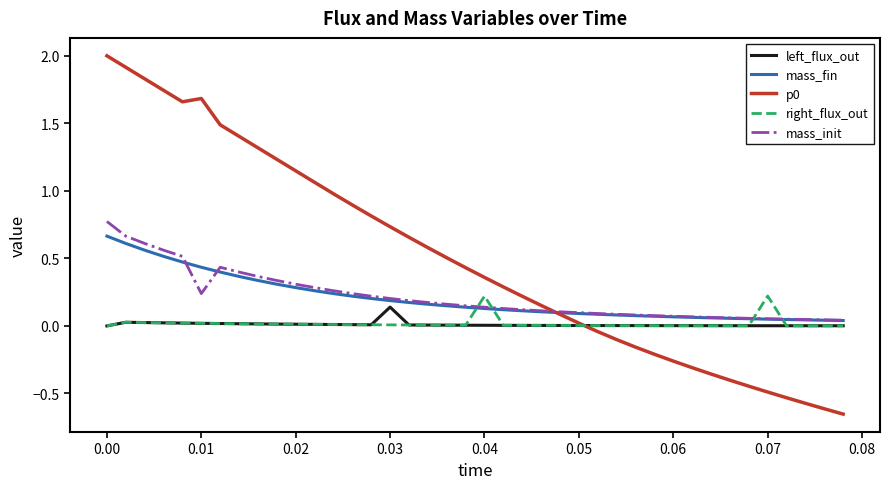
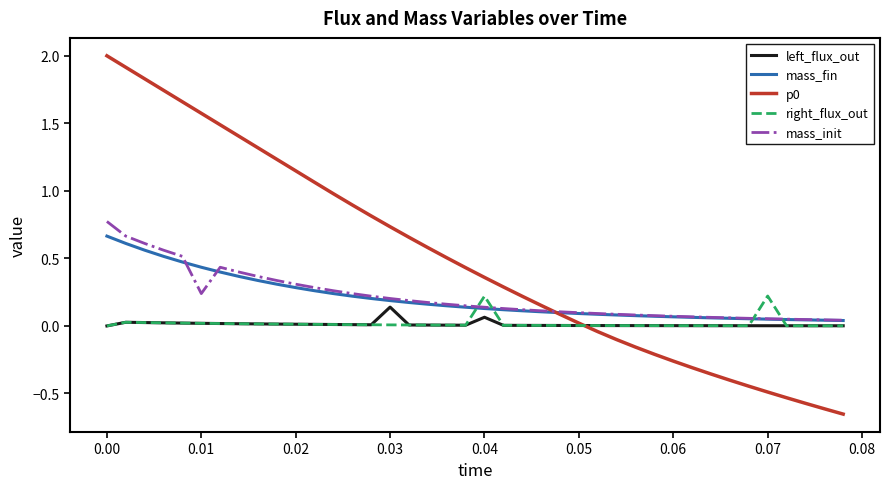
p0, 0.01: 1.68 -> 1.57
left_flux_out, 0.04: 0.00 -> 0.06
